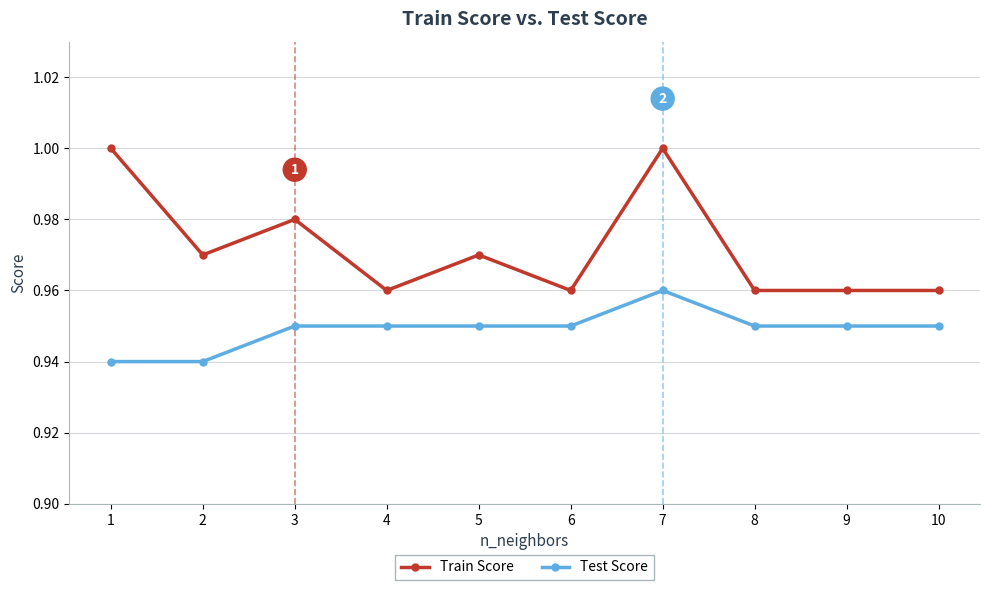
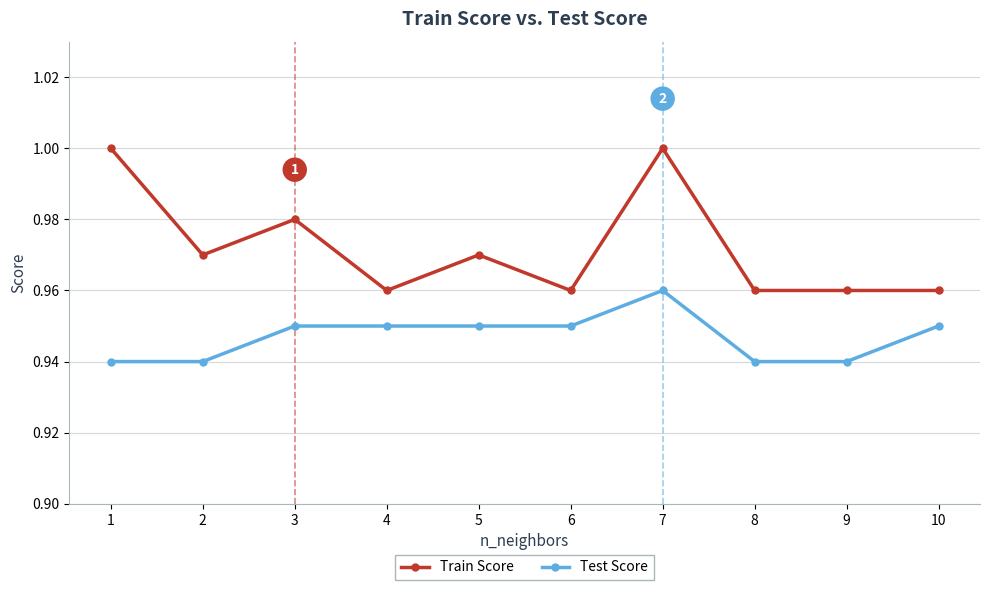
Test Score, 8: 0.95 -> 0.94
Test Score, 9: 0.95 -> 0.94
